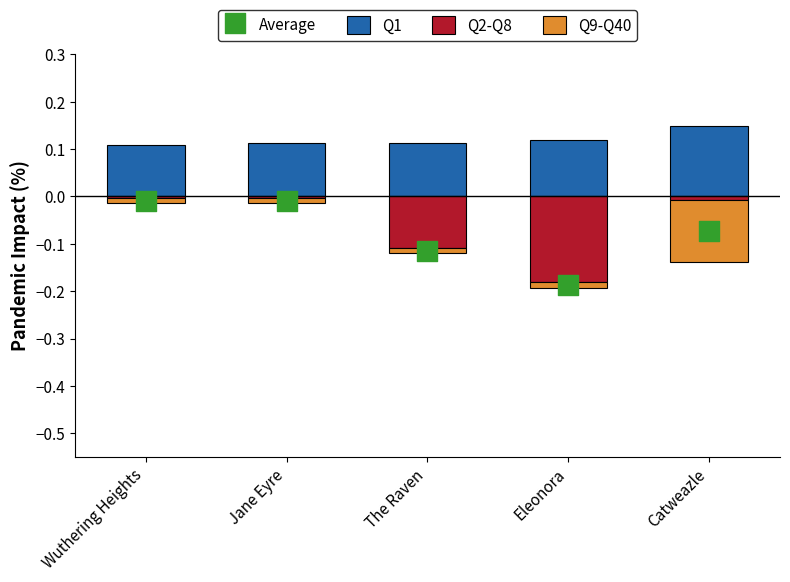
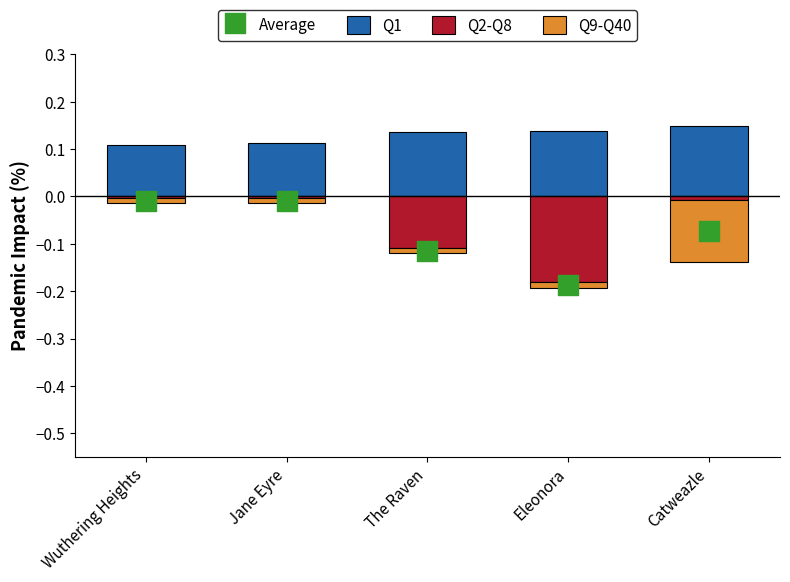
Q1, The Raven: 0.11 -> 0.14
Q1, Eleonora: 0.12 -> 0.14
